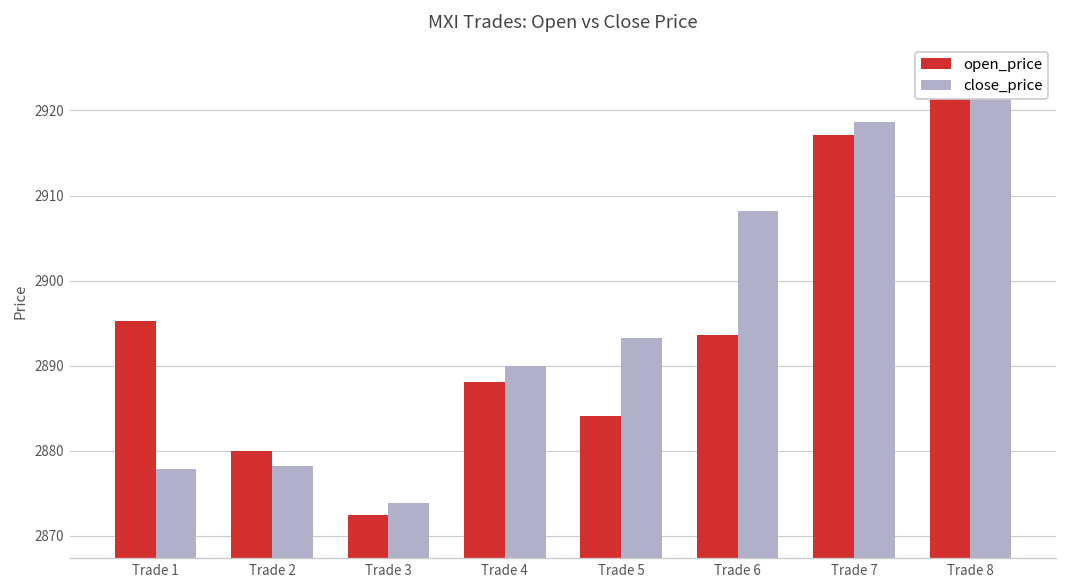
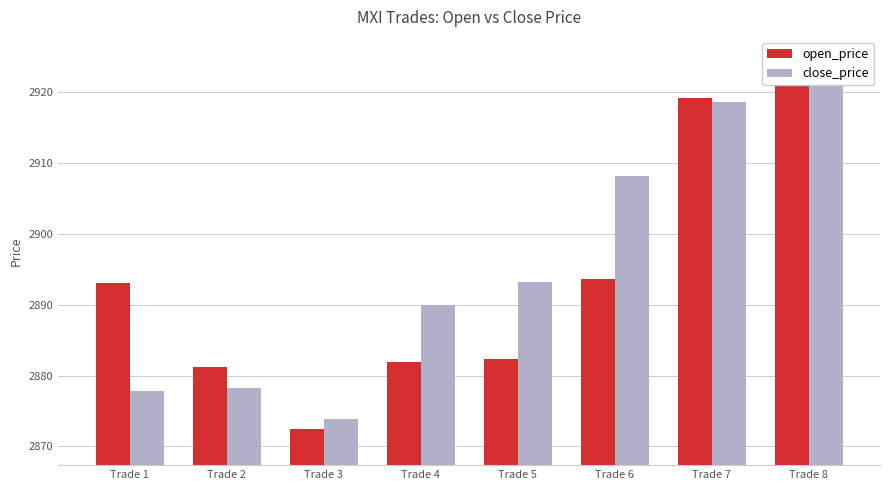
open_price, Trade 1: 2895 -> 2893
open_price, Trade 2: 2880 -> 2881
open_price, Trade 4: 2888 -> 2882
open_price, Trade 5: 2884 -> 2882
open_price, Trade 7: 2917 -> 2919
